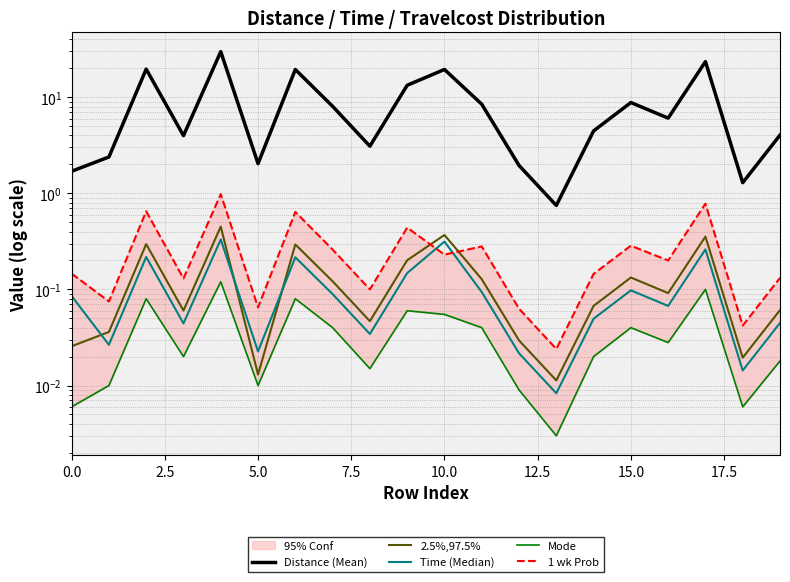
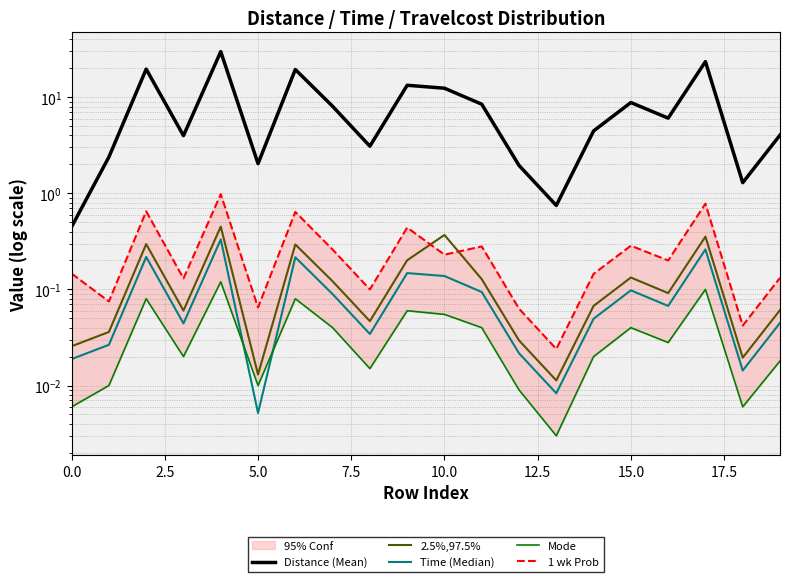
Distance (Mean), 0.0: 1.7 -> 0.4
Time (Median), 0.0: 0.09 -> 0.019
Time (Median), 5.0: 0.023 -> 0.005
Distance (Mean), 10.0: 19 -> 12
Time (Median), 10.0: 0.31 -> 0.14
